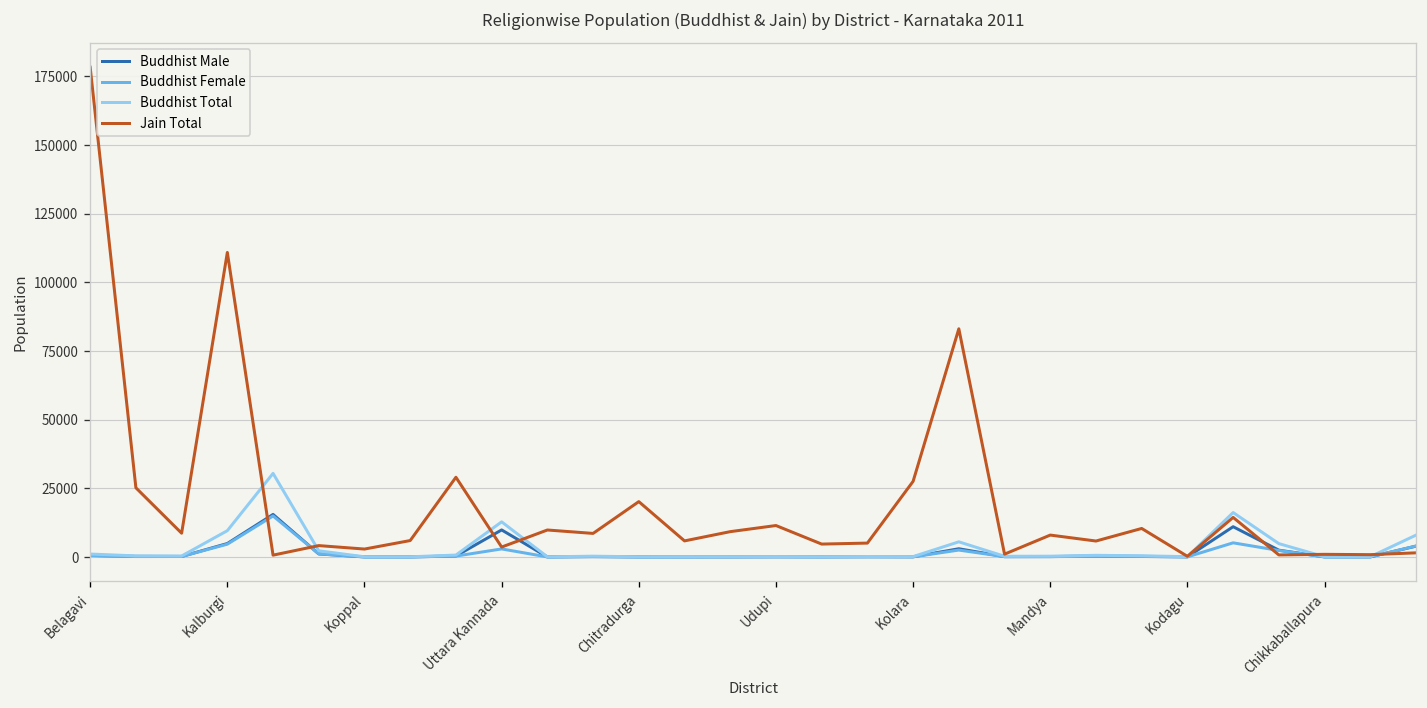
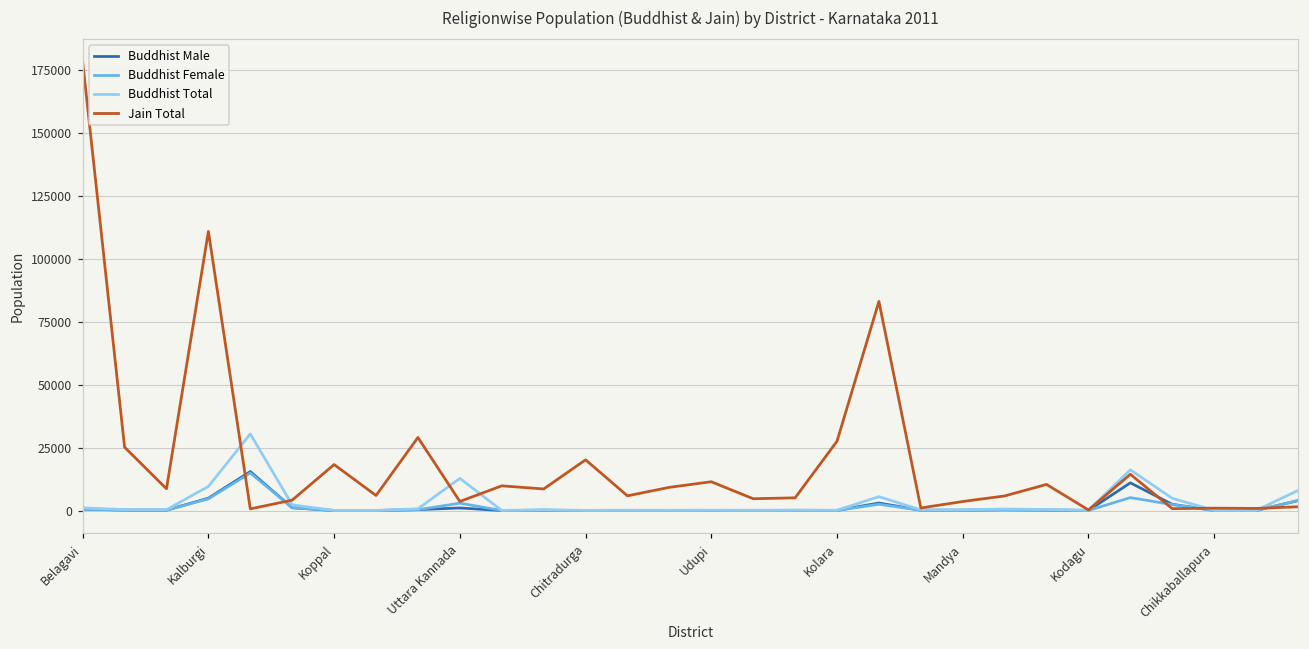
Jain Total, Koppal: 3000 -> 18000
Buddhist Male, Uttara Kannada: 10000 -> 1000
Jain Total, Mandya: 8000 -> 4000
